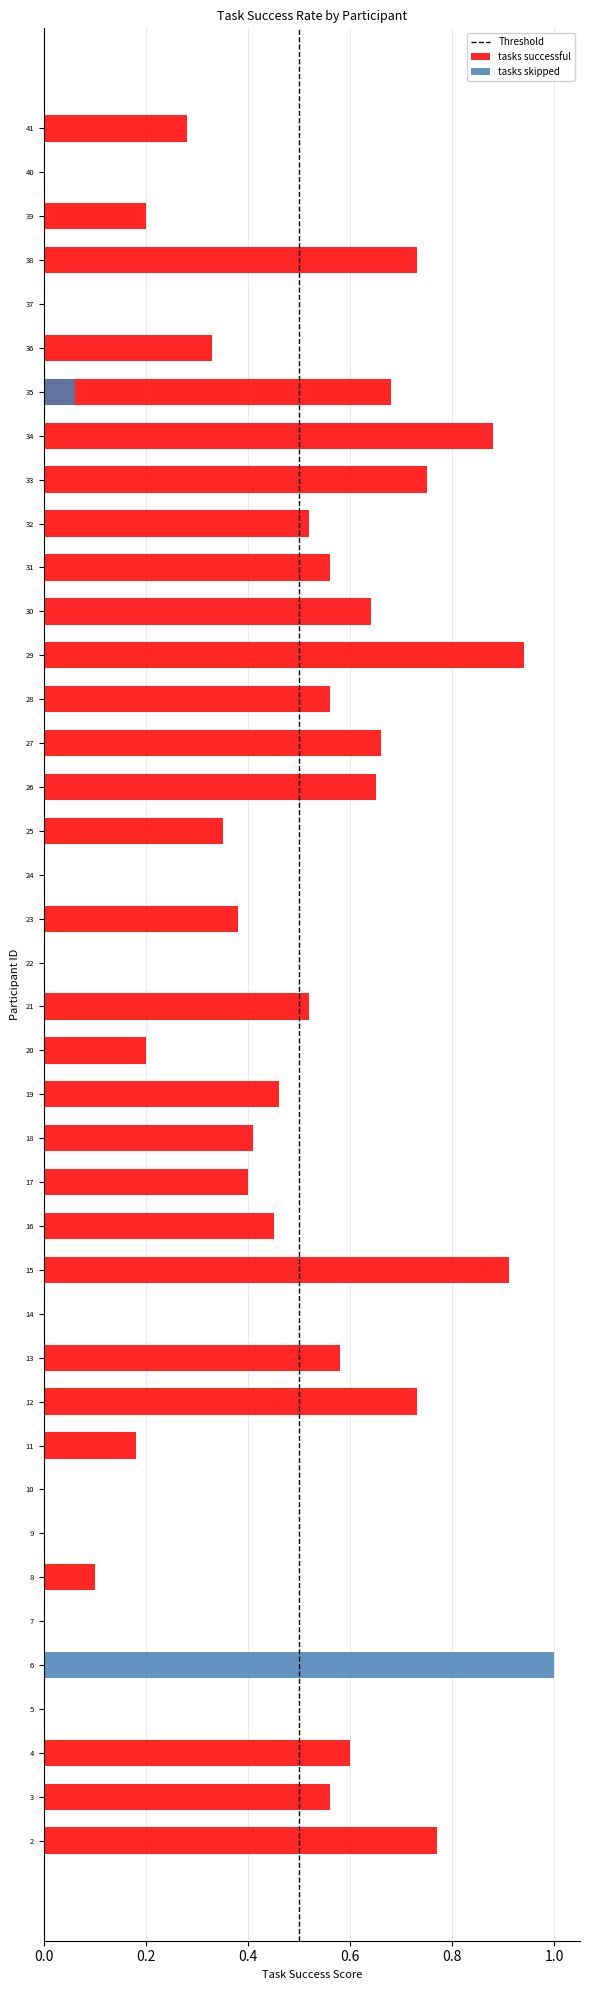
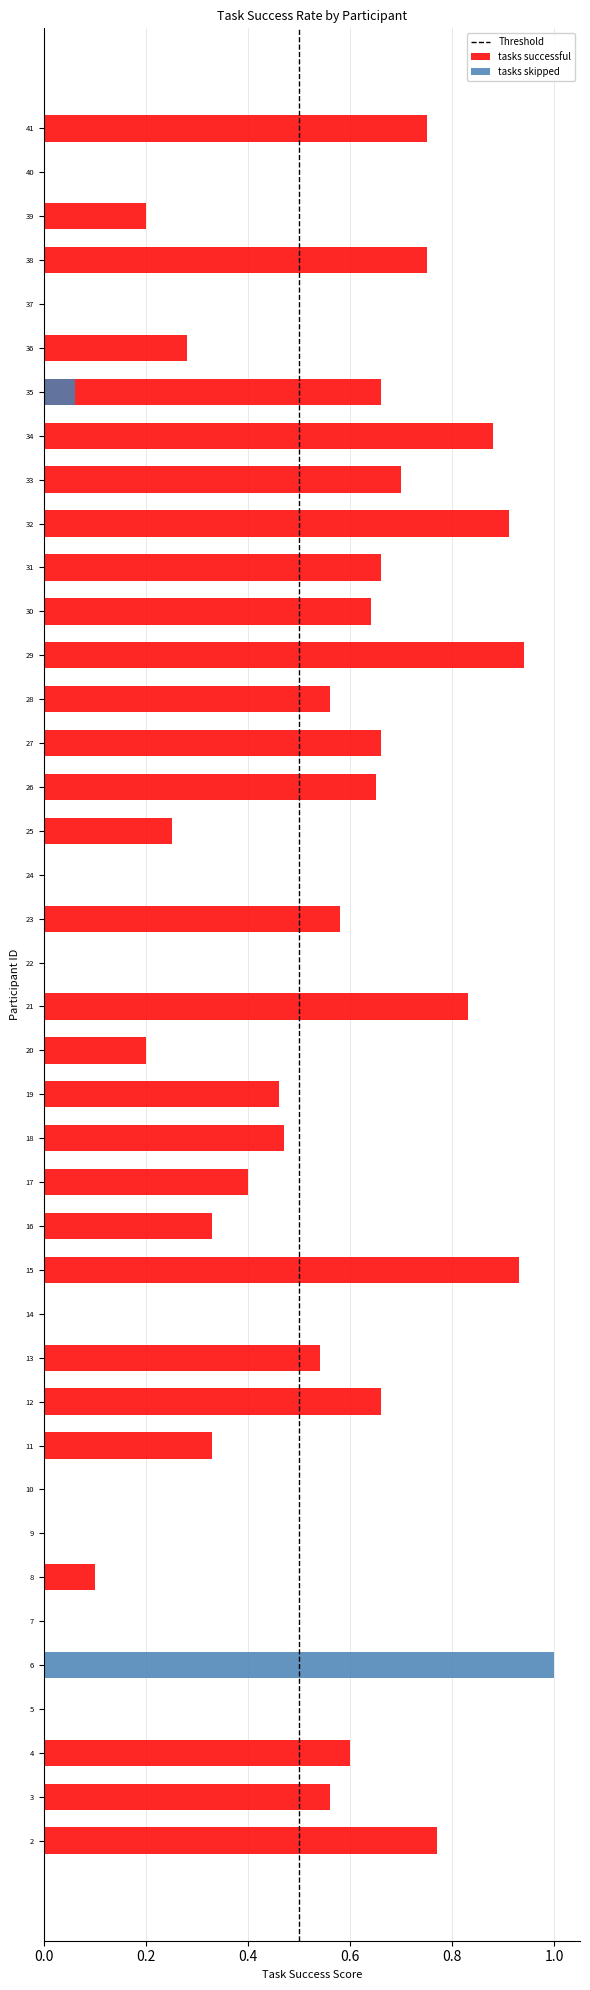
tasks successful, 41: 0.28 -> 0.75
tasks successful, 38: 0.73 -> 0.75
tasks successful, 36: 0.33 -> 0.28
tasks successful, 35: 0.68 -> 0.66
tasks successful, 33: 0.75 -> 0.70
tasks successful, 32: 0.52 -> 0.91
tasks successful, 31: 0.56 -> 0.66
tasks successful, 25: 0.35 -> 0.25
tasks successful, 23: 0.38 -> 0.58
tasks successful, 21: 0.52 -> 0.83
tasks successful, 18: 0.41 -> 0.47
tasks successful, 16: 0.45 -> 0.33
tasks successful, 15: 0.91 -> 0.93
tasks successful, 13: 0.58 -> 0.54
tasks successful, 12: 0.73 -> 0.66
tasks successful, 11: 0.18 -> 0.33
